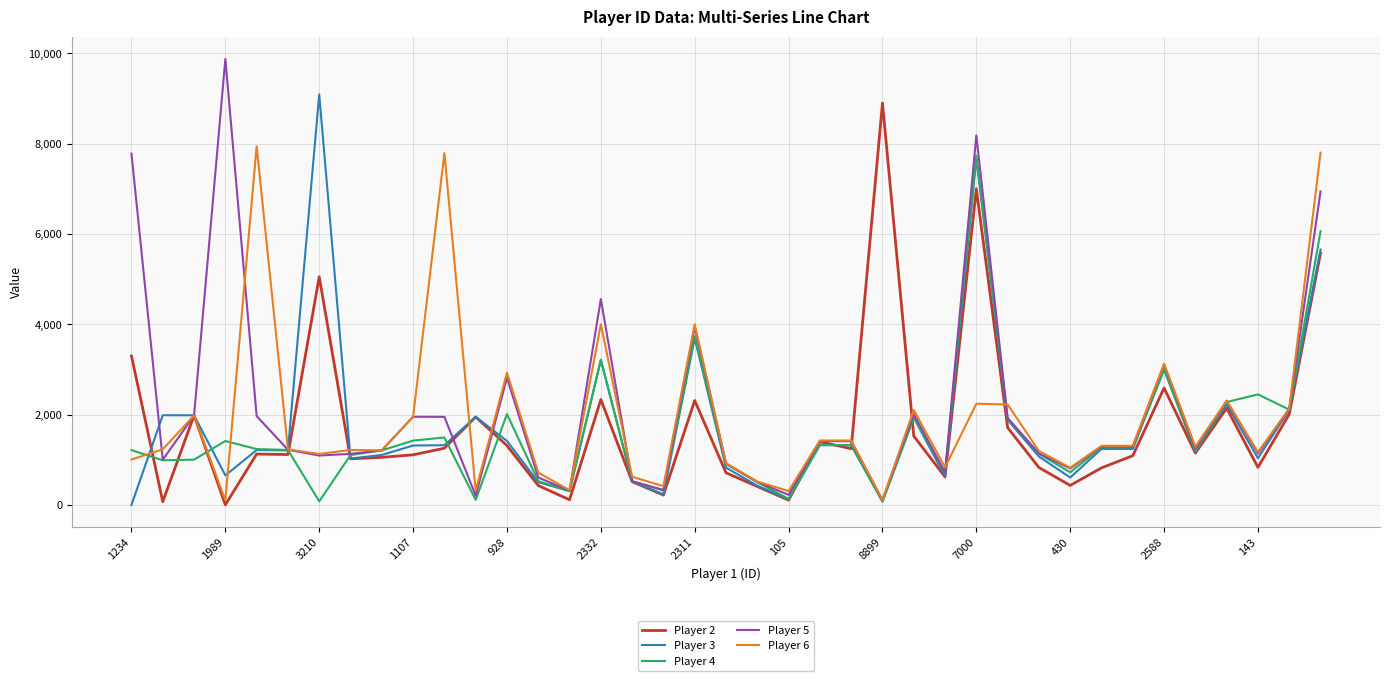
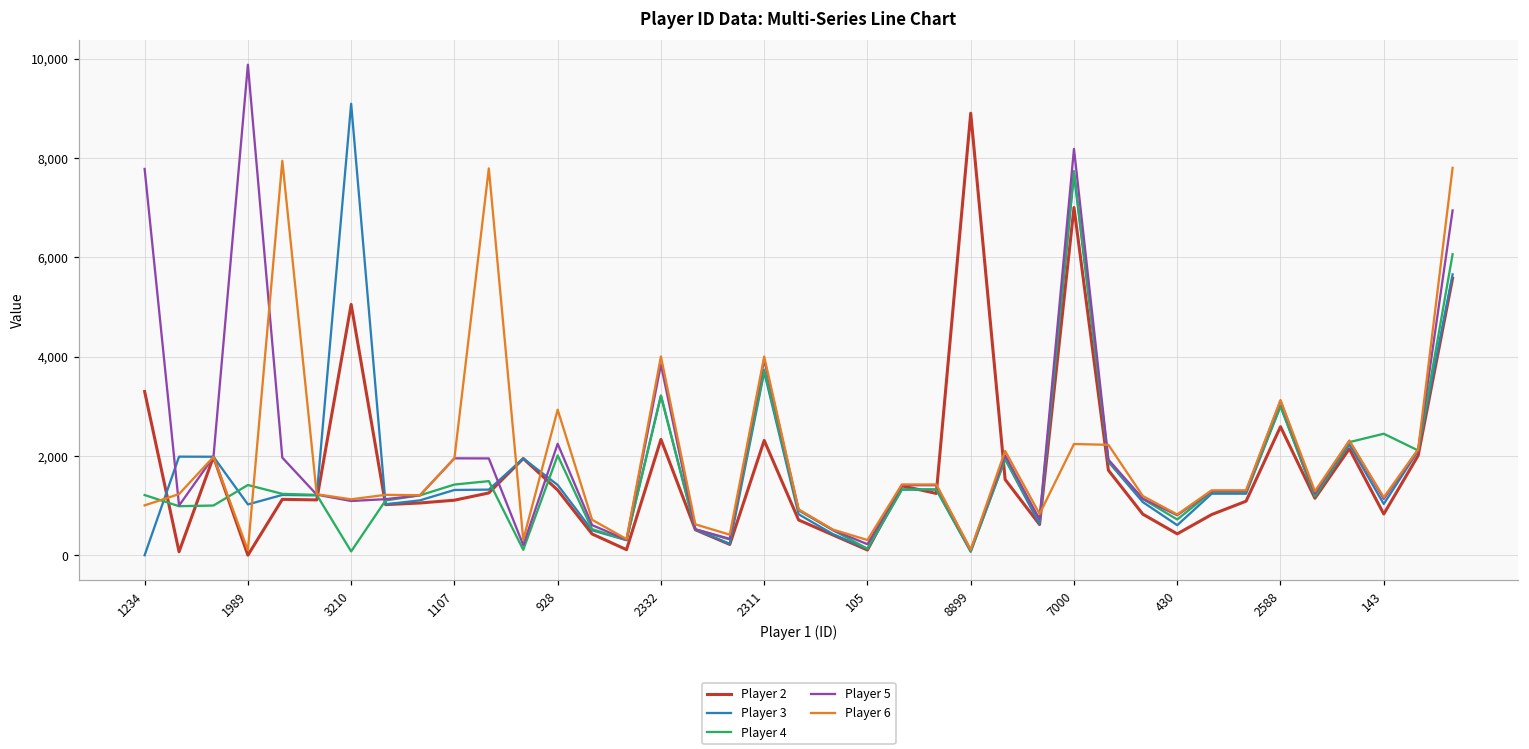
Player 3, 1989: 700 -> 1,000
Player 5, 928: 2,800 -> 2,200
Player 5, 2332: 4,600 -> 3,800
